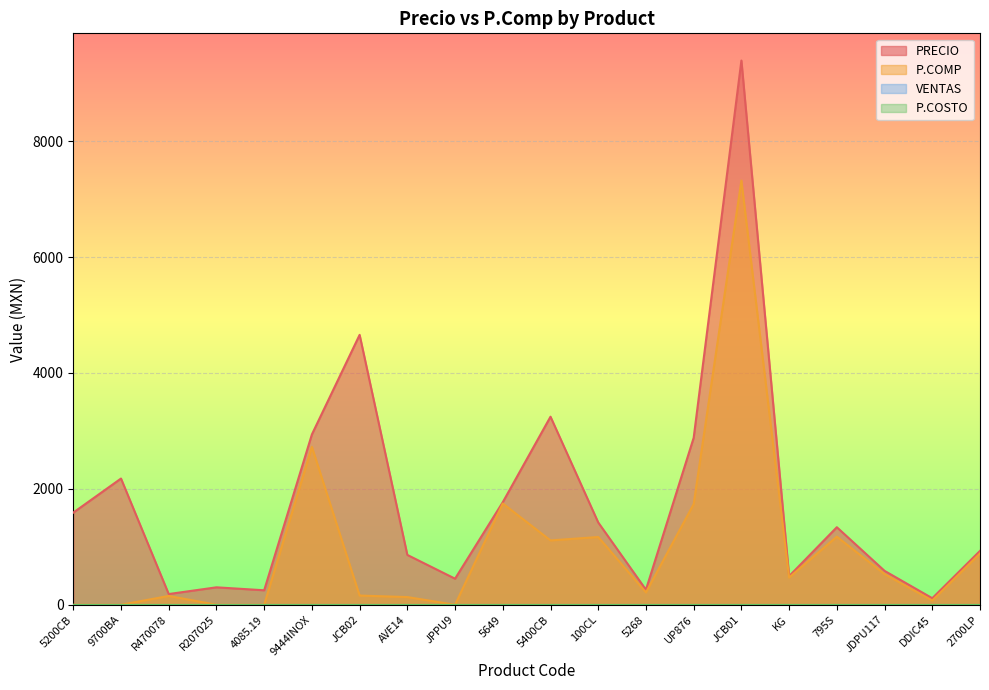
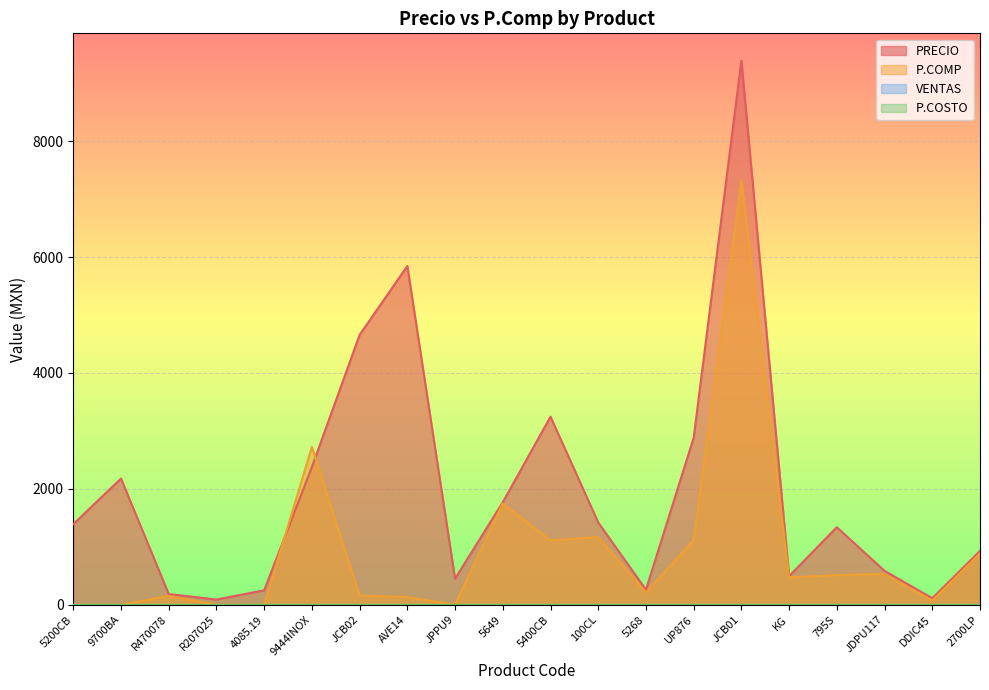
PRECIO, 5200CB: 1600 -> 1400
PRECIO, R207025: 300 -> 100
PRECIO, 9444INOX: 2900 -> 2400
PRECIO, AVE14: 900 -> 5800
P.COMP, UP876: 1700 -> 1100
P.COMP, 795S: 1200 -> 500
